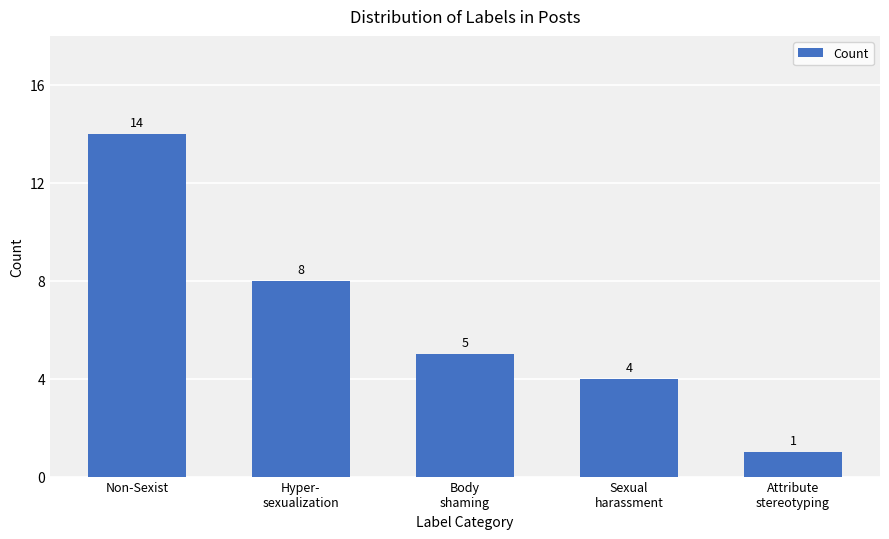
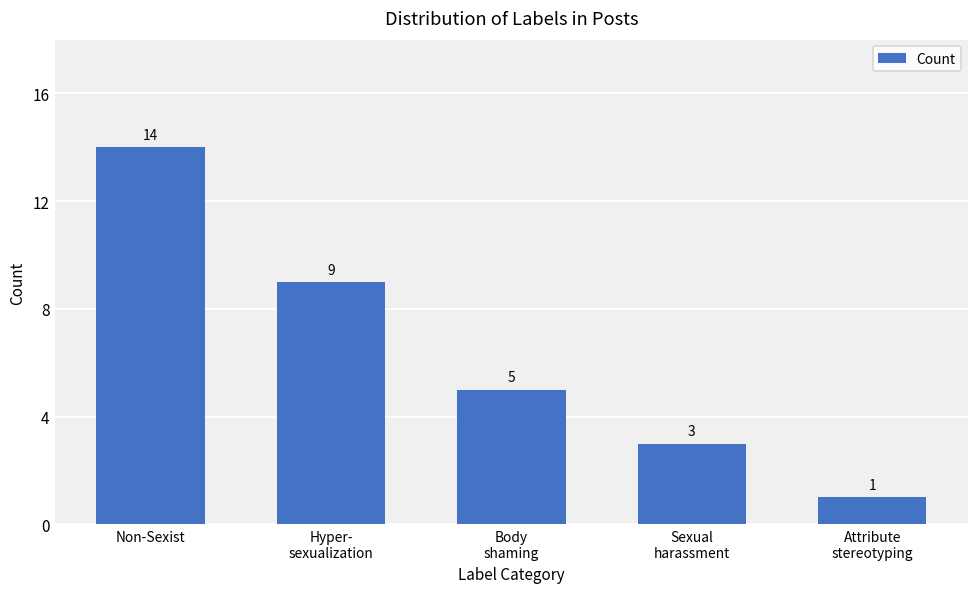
Hyper- sexualization: 8 -> 9
Sexual harassment: 4 -> 3
